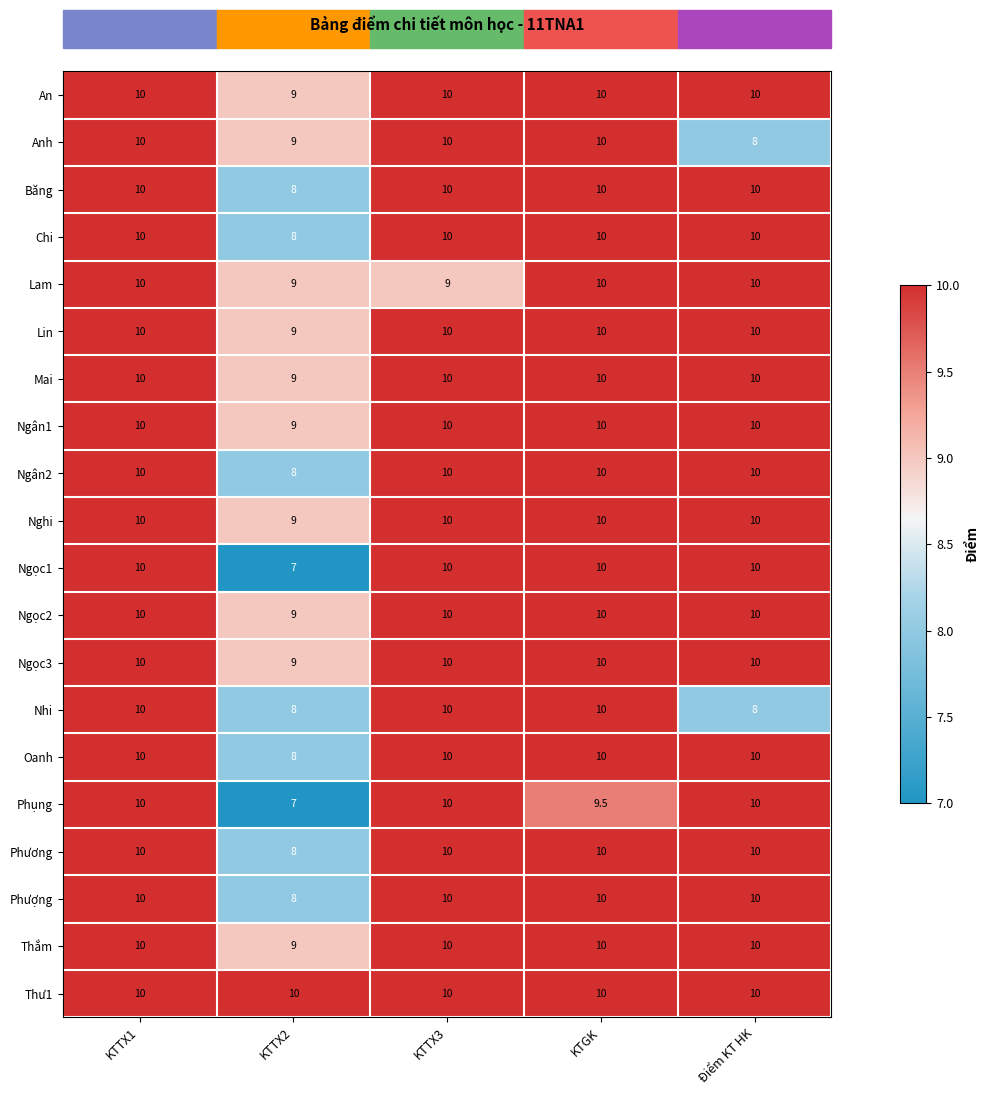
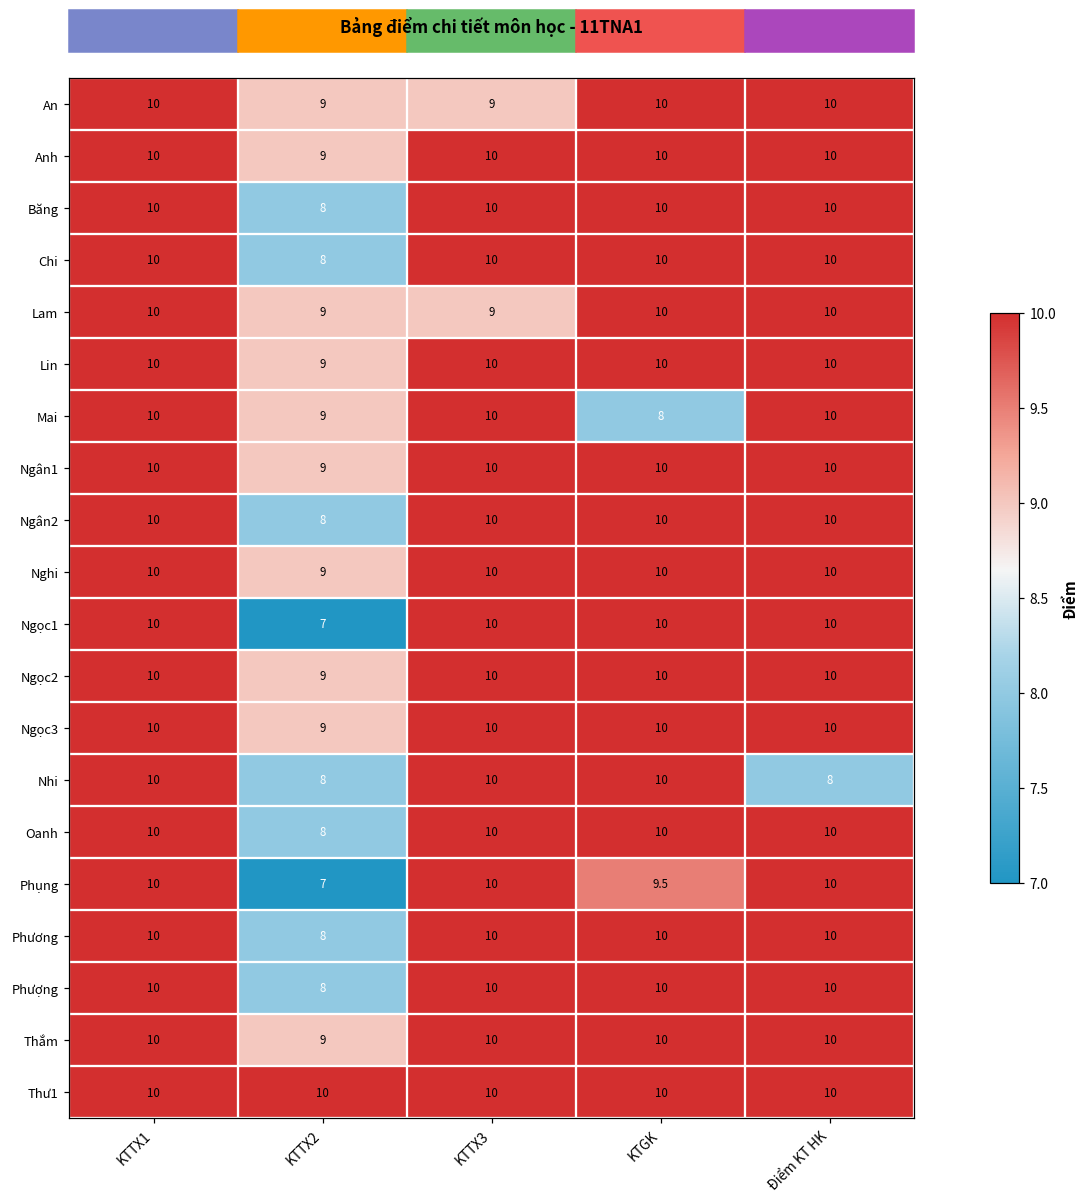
An, KTTX3: 10 -> 9
Anh, Điểm KT HK: 8 -> 10
Mai, KTGK: 10 -> 8
